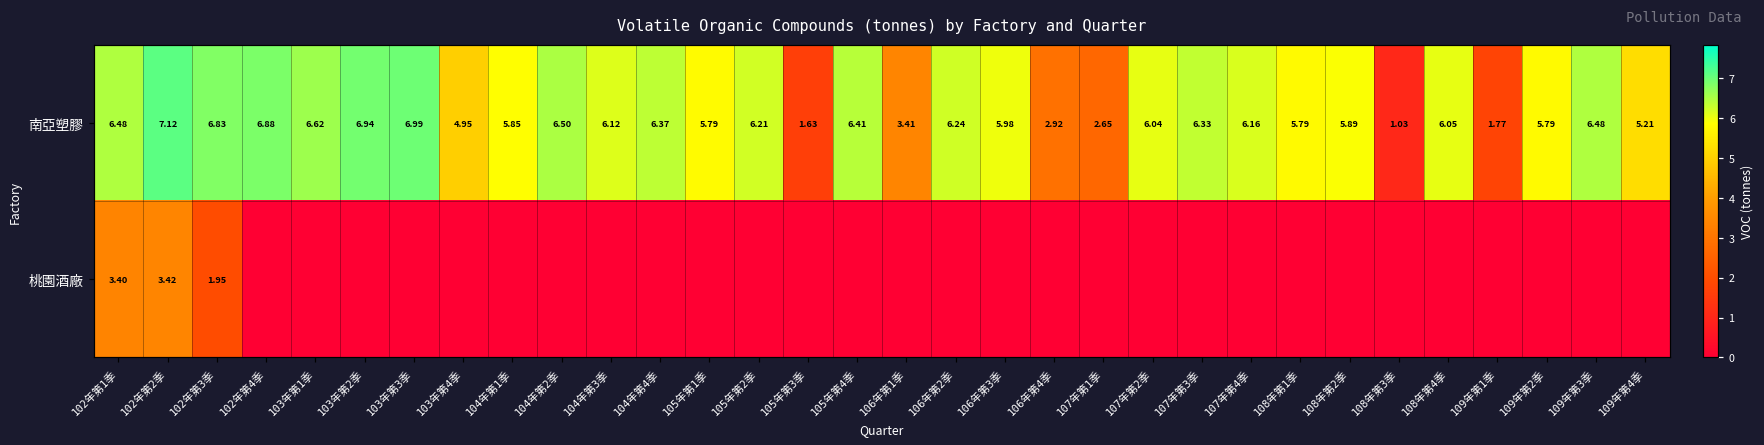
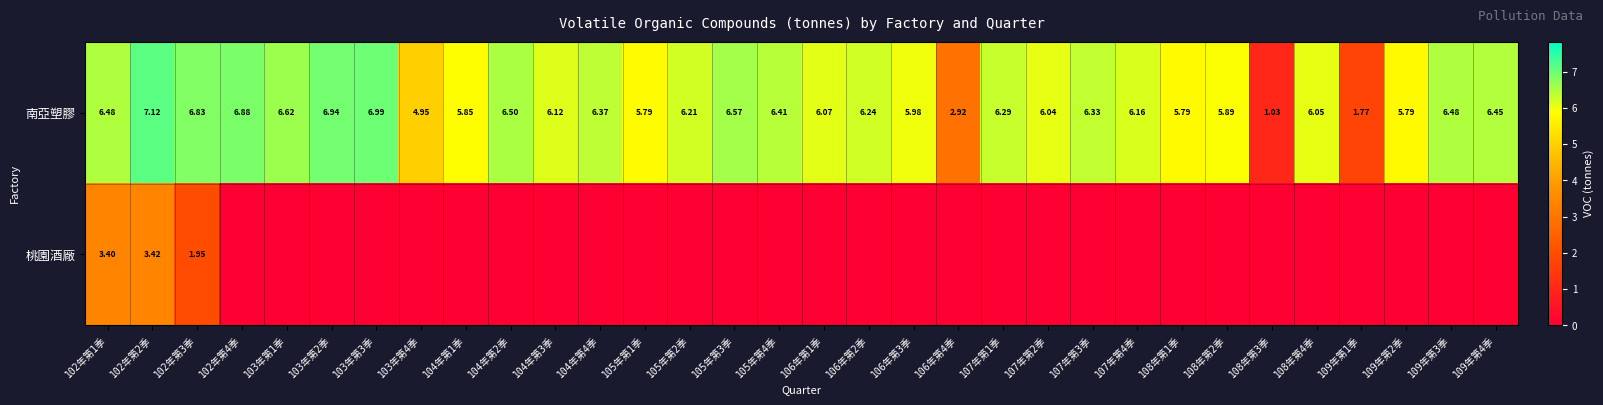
南亞塑膠, 105年第3季: 1.63 -> 6.57
南亞塑膠, 106年第1季: 3.41 -> 6.07
南亞塑膠, 107年第1季: 2.65 -> 6.29
南亞塑膠, 109年第4季: 5.21 -> 6.45
